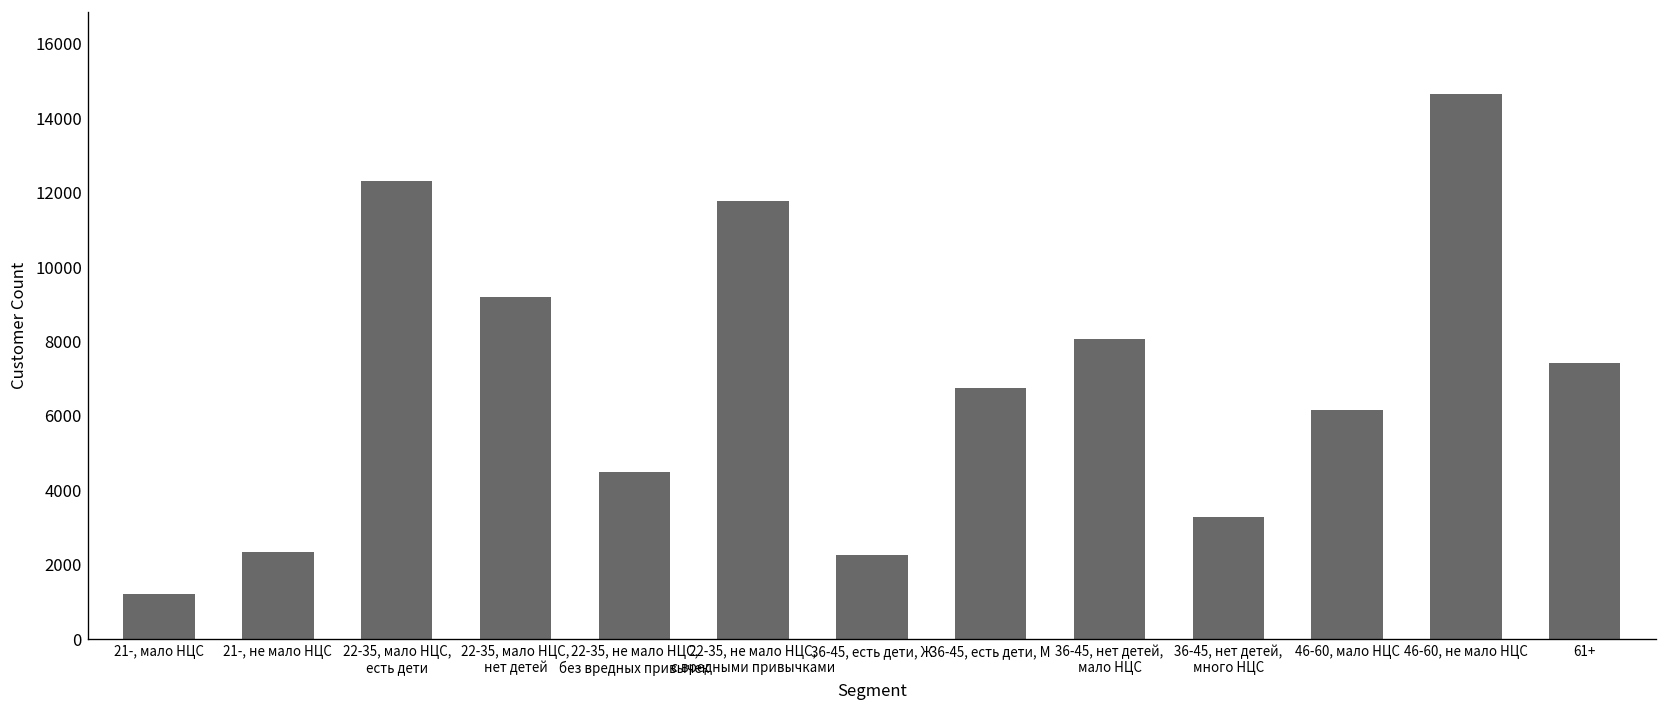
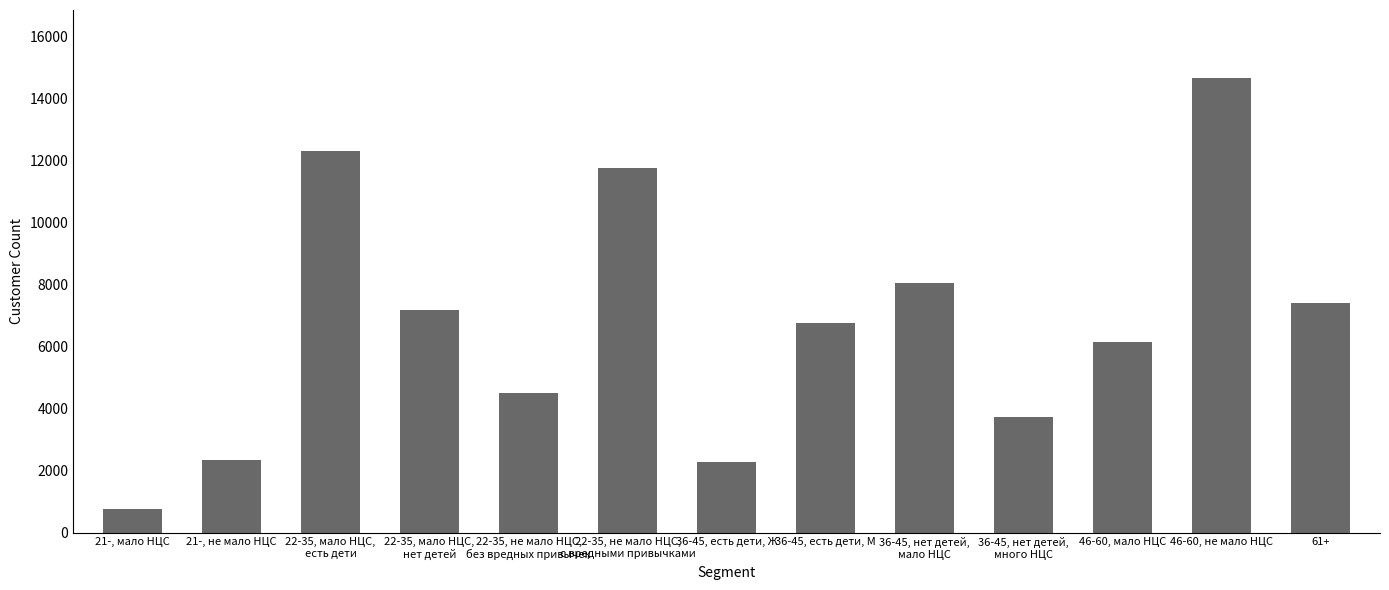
21-, мало НЦС: 1200 -> 700
22-35, мало НЦС, нет детей: 9200 -> 7200
36-45, нет детей, много НЦС: 3300 -> 3700
